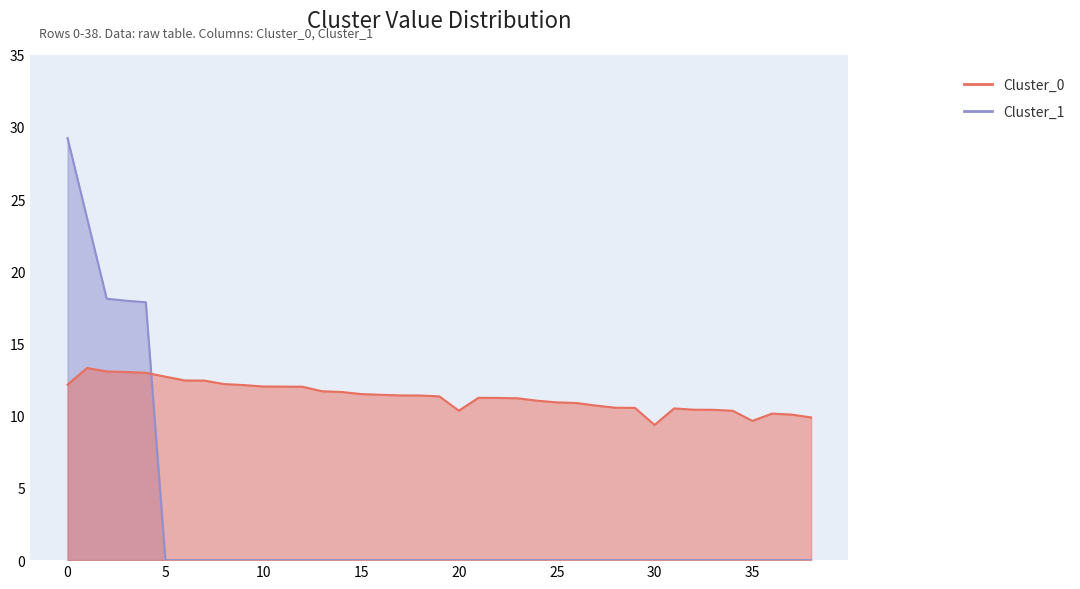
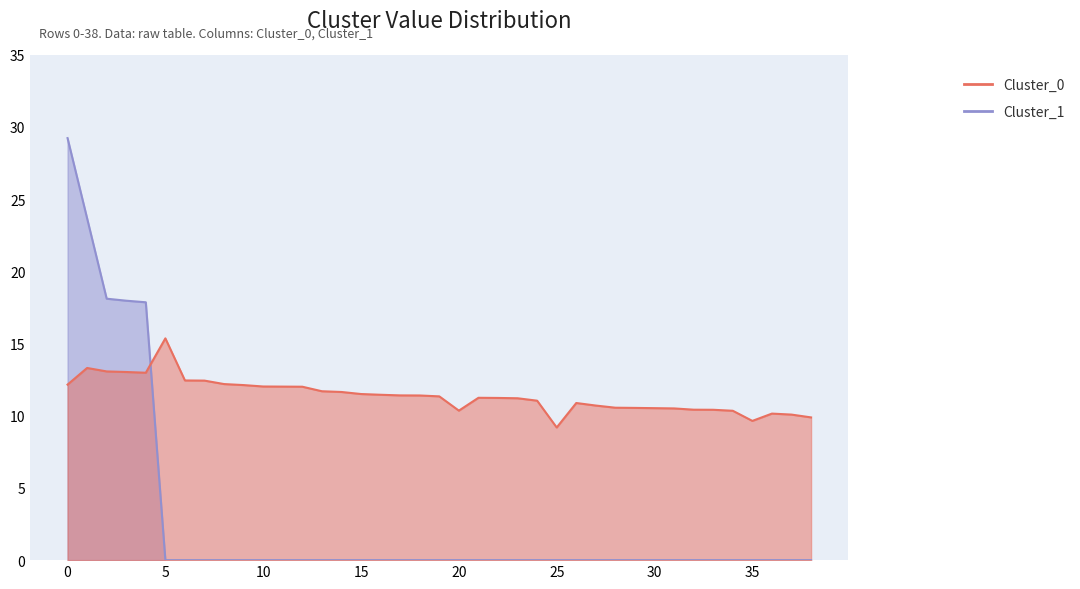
Cluster_0, 5: 12.7 -> 15.4
Cluster_0, 25: 10.9 -> 9.2
Cluster_0, 30: 9.4 -> 10.5
